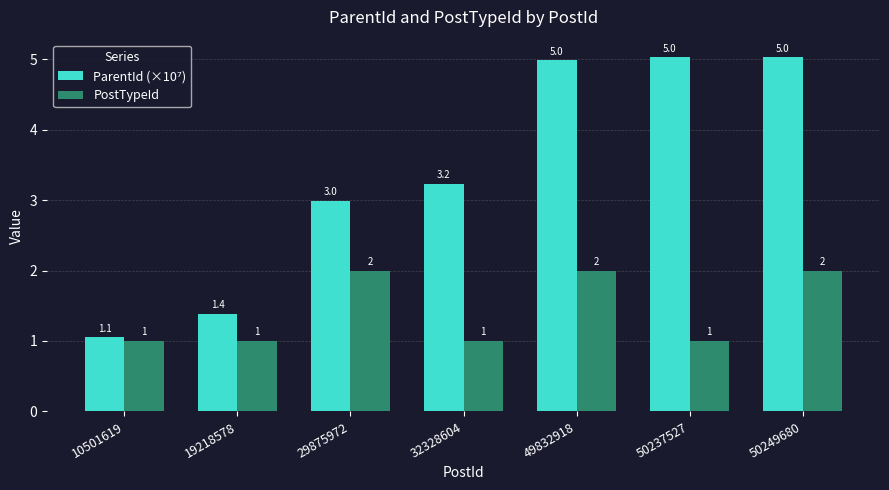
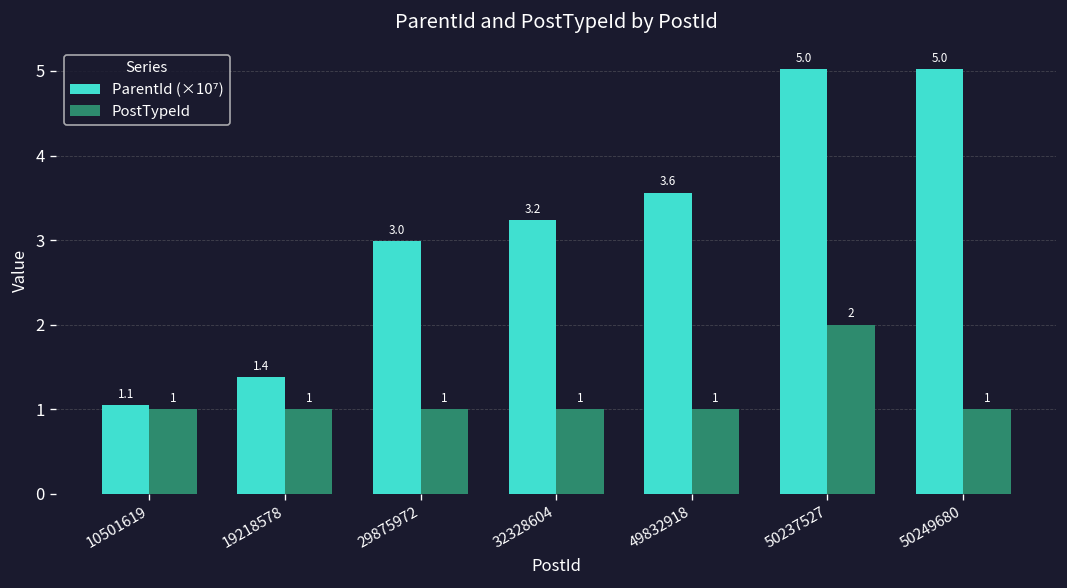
PostTypeId, 29875972: 2 -> 1
ParentId (×10⁷), 49832918: 5.0 -> 3.6
PostTypeId, 49832918: 2 -> 1
PostTypeId, 50237527: 1 -> 2
PostTypeId, 50249680: 2 -> 1
